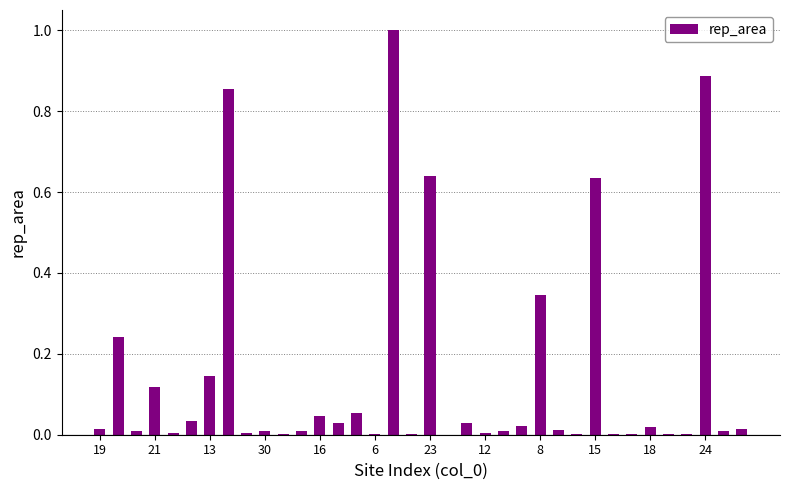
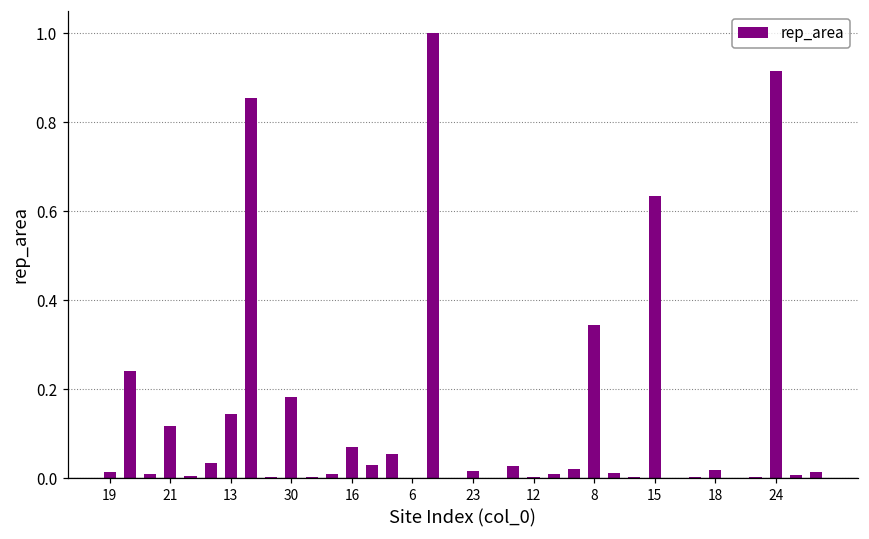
30: 0.01 -> 0.18
16: 0.05 -> 0.07
23: 0.64 -> 0.02
24: 0.89 -> 0.92
